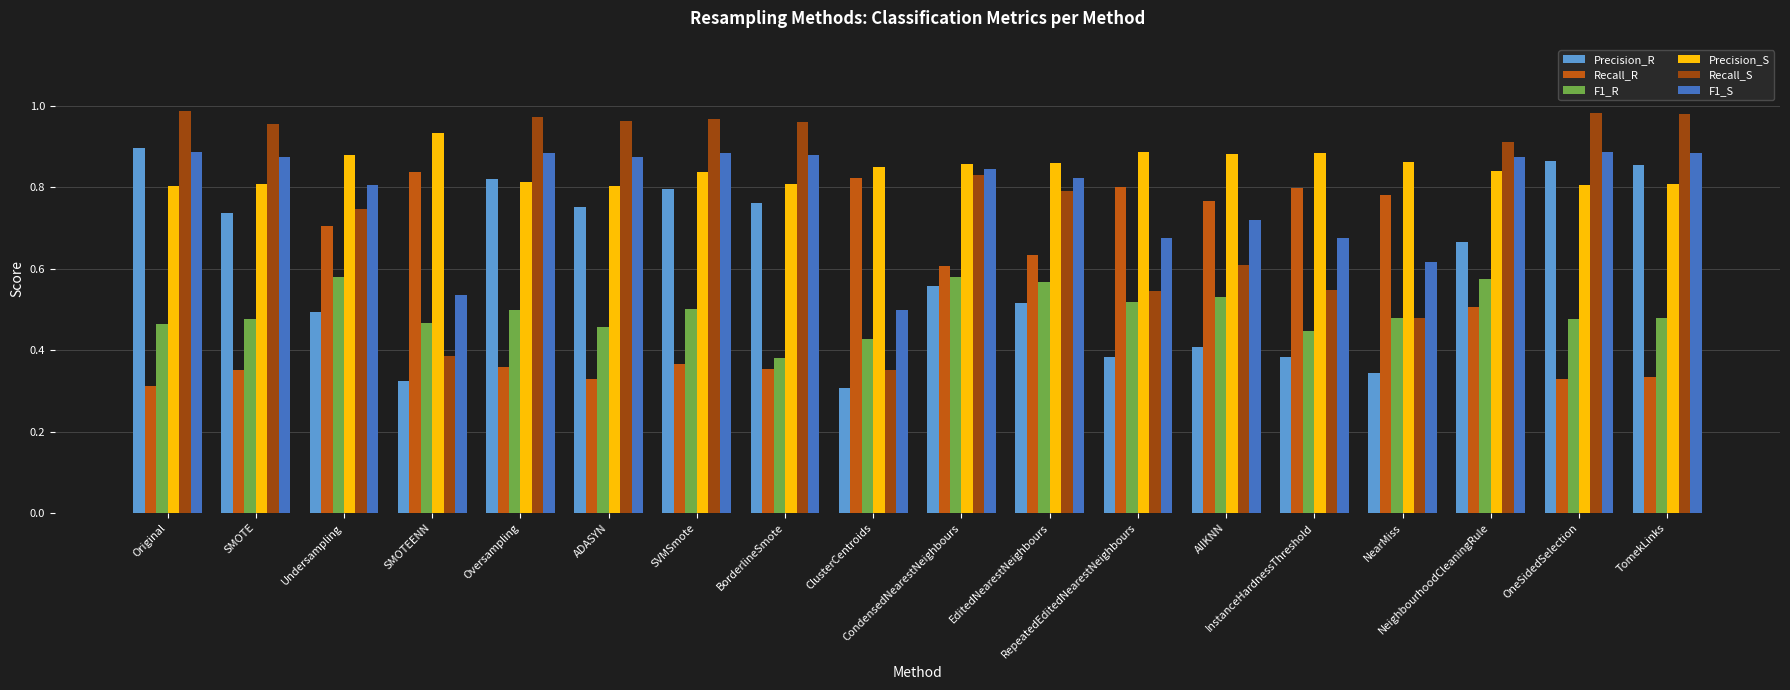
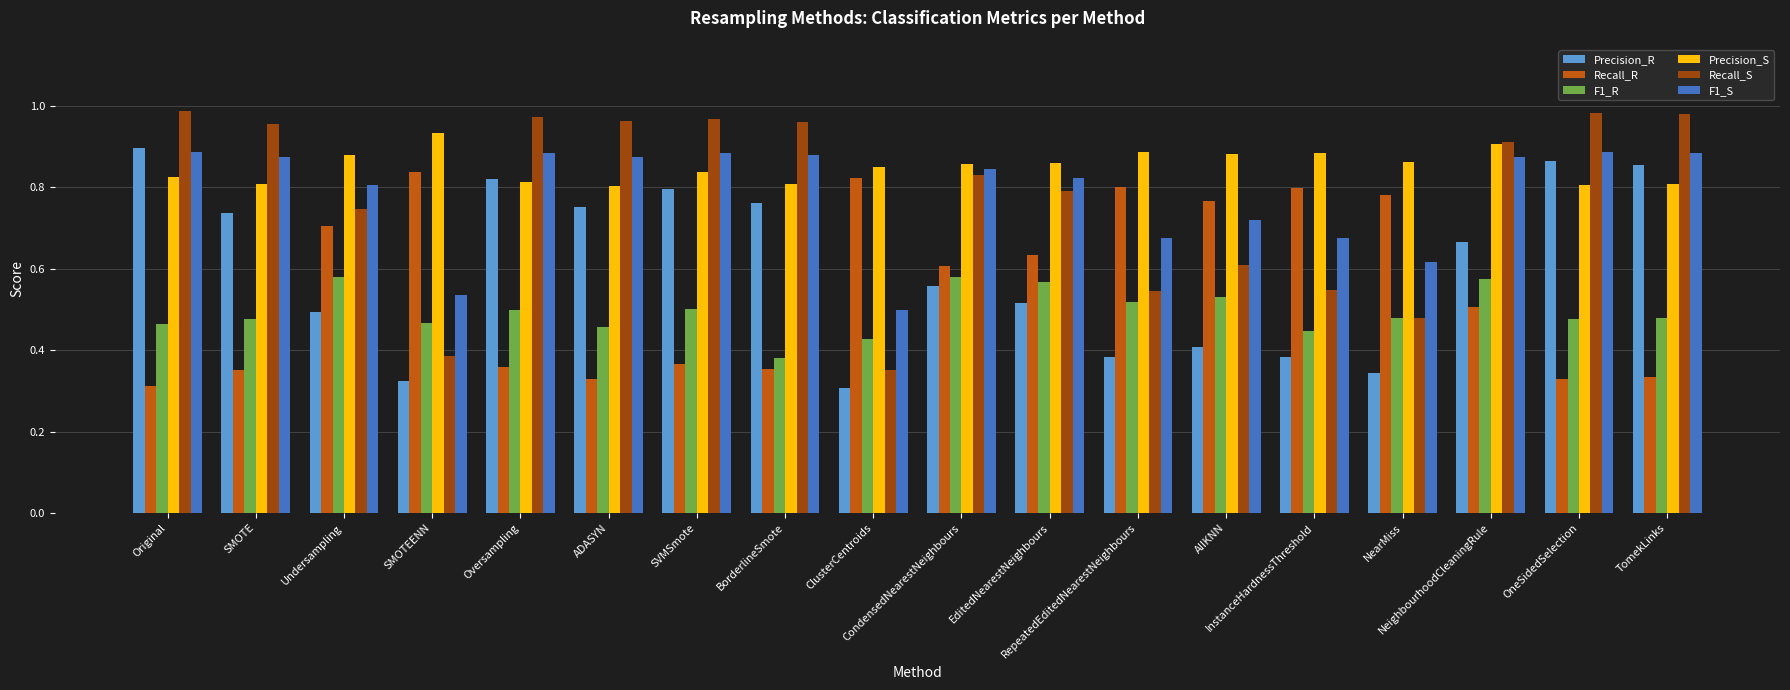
Precision_S, Original: 0.80 -> 0.82
Precision_S, NeighbourhoodCleaningRule: 0.84 -> 0.91
